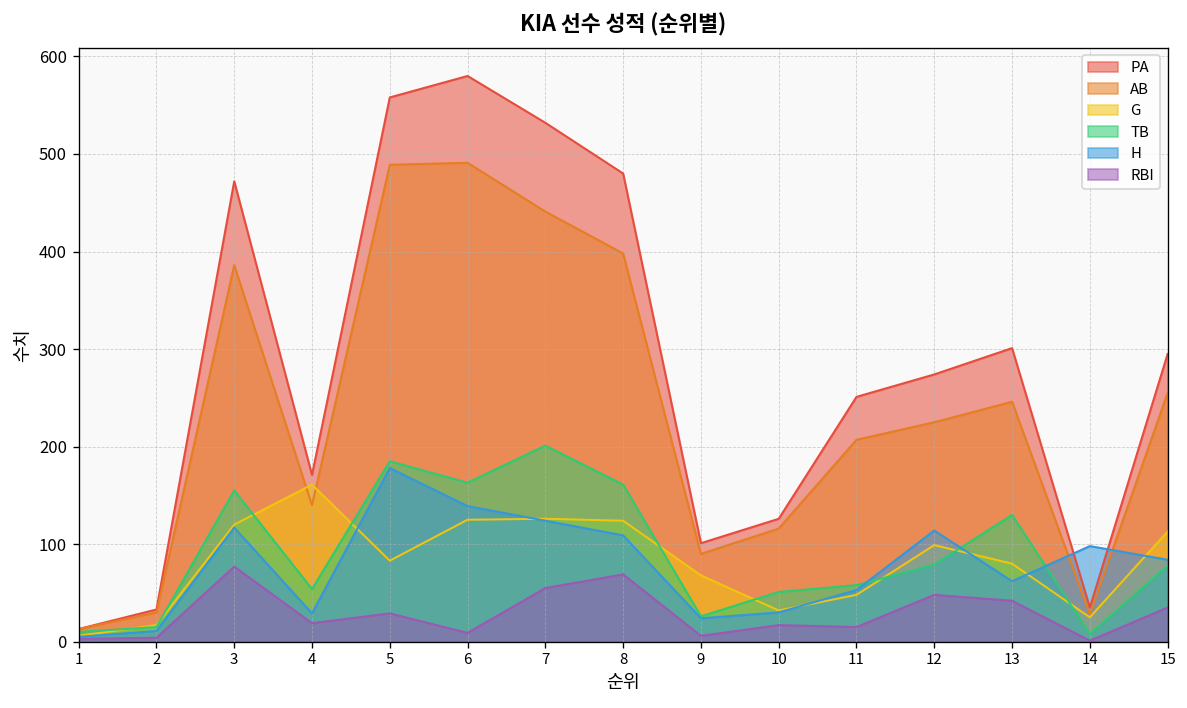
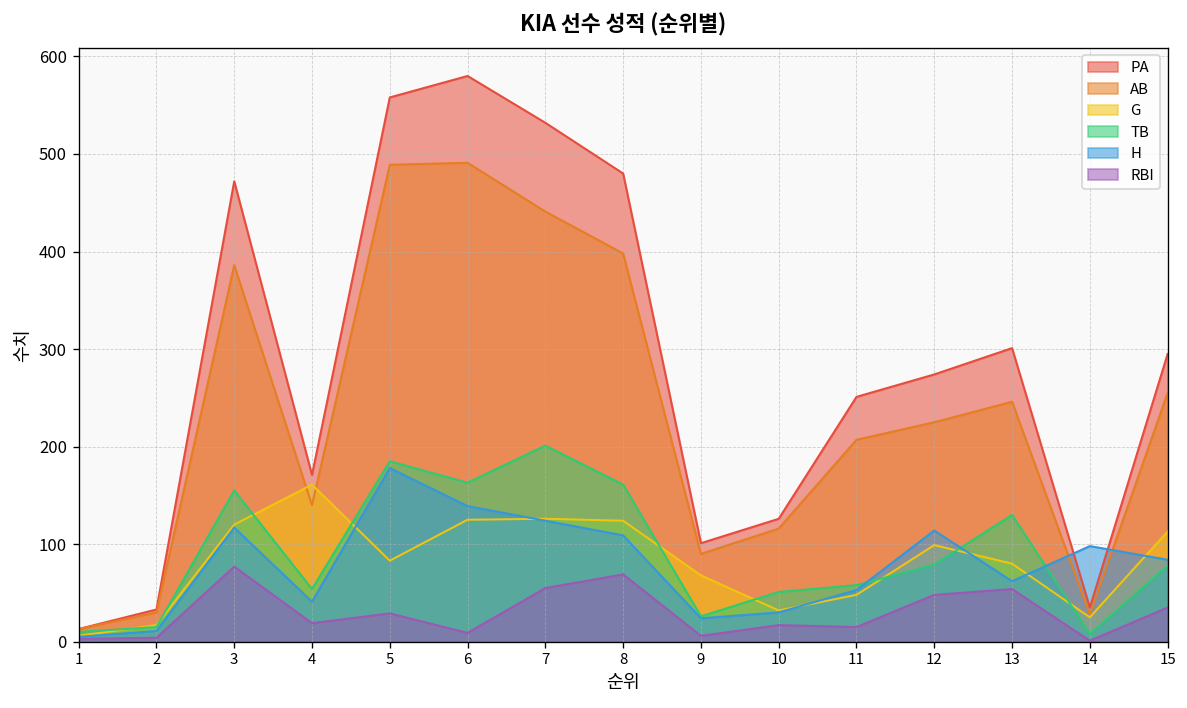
H, 4: 30 -> 40
RBI, 13: 40 -> 50
